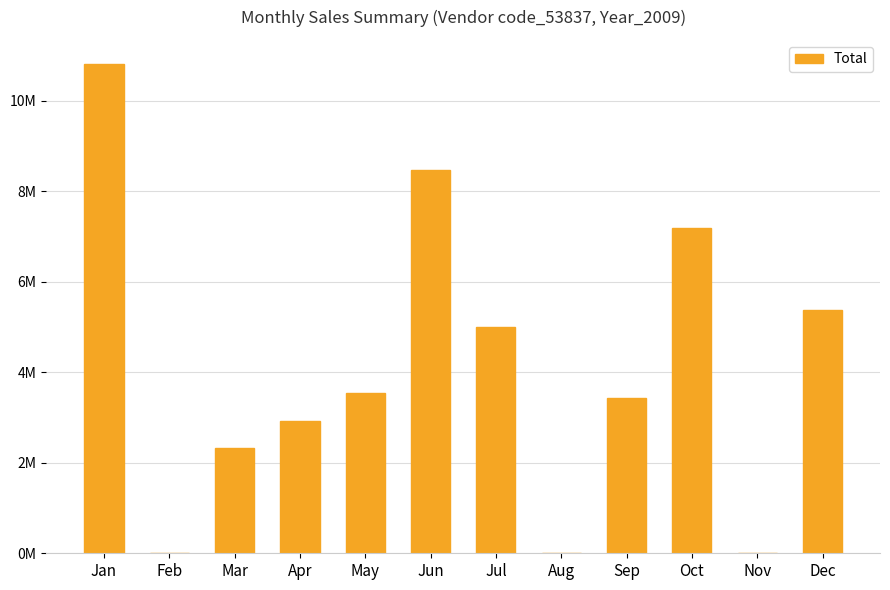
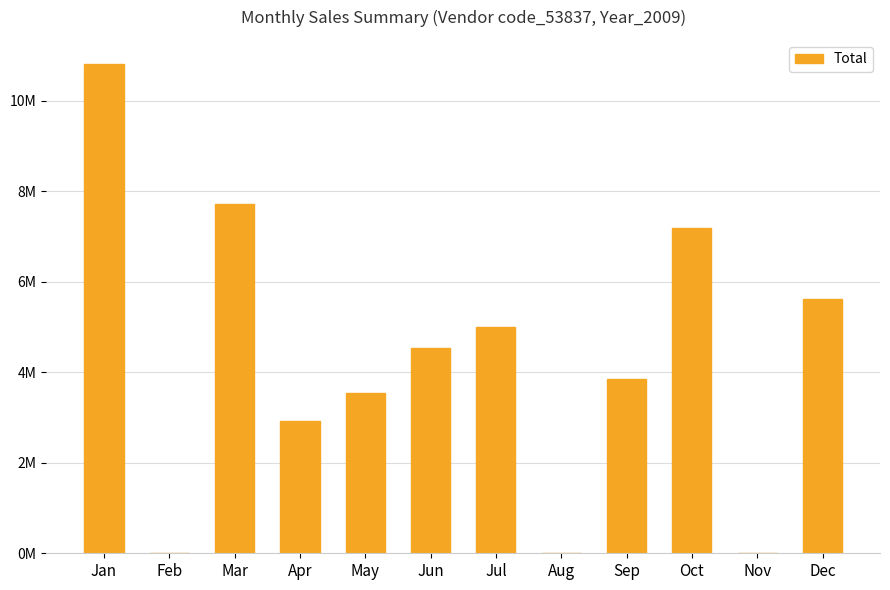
Mar: 2300000 -> 7700000
Jun: 8500000 -> 4500000
Sep: 3400000 -> 3800000
Dec: 5400000 -> 5600000
